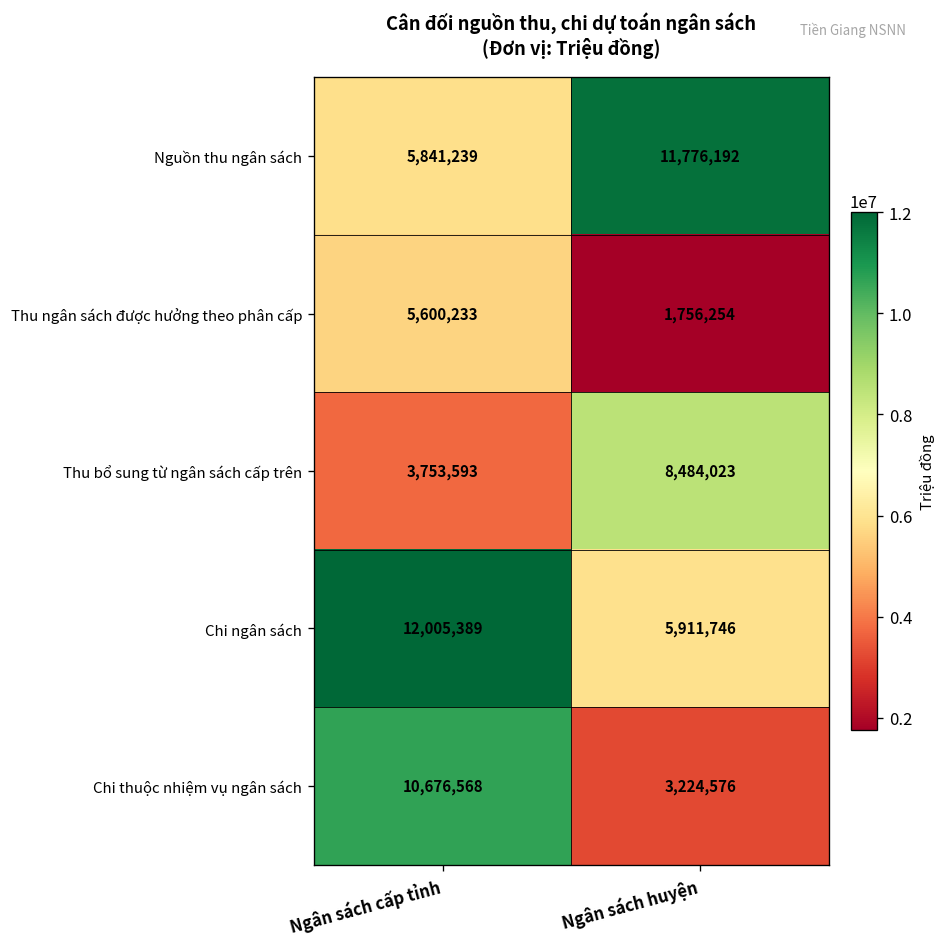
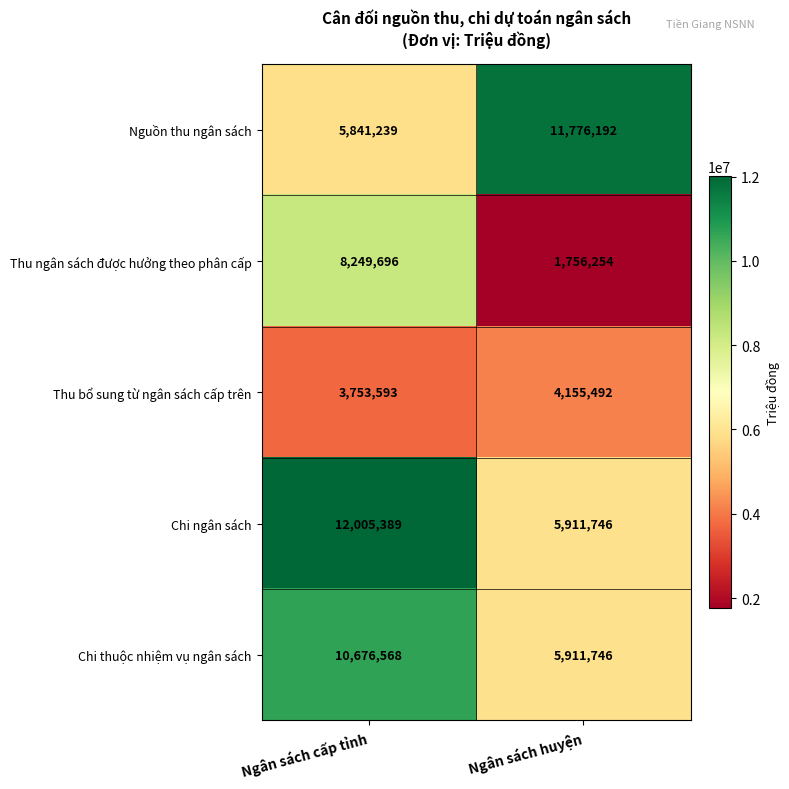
Thu ngân sách được hưởng theo phân cấp, Ngân sách cấp tỉnh: 5,600,233 -> 8,249,696
Thu bổ sung từ ngân sách cấp trên, Ngân sách huyện: 8,484,023 -> 4,155,492
Chi thuộc nhiệm vụ ngân sách, Ngân sách huyện: 3,224,576 -> 5,911,746
